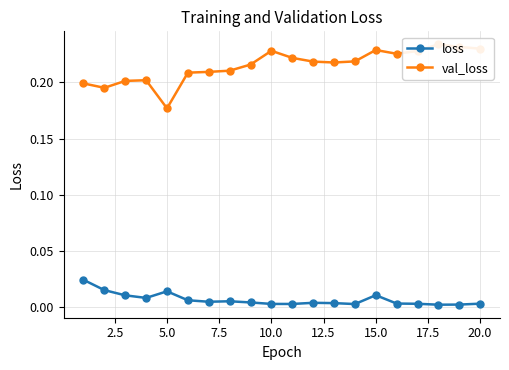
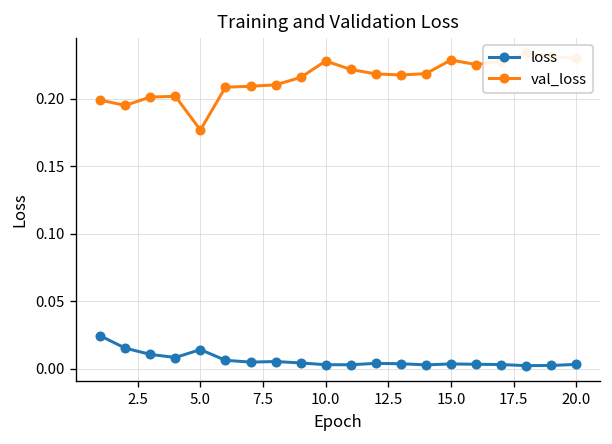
loss, 15.0: 0.011 -> 0.003
